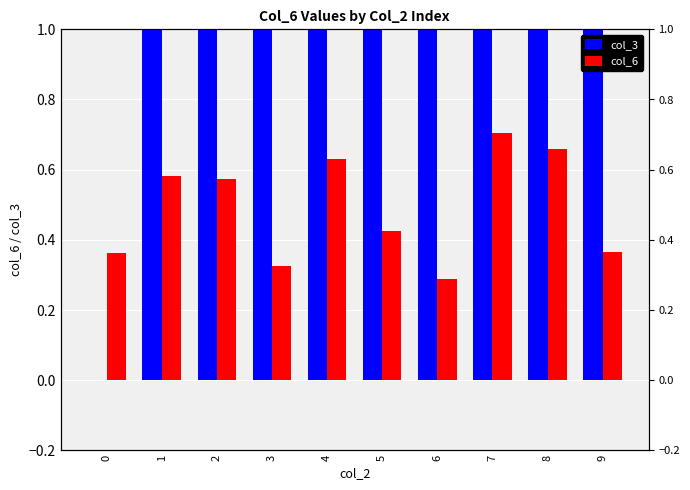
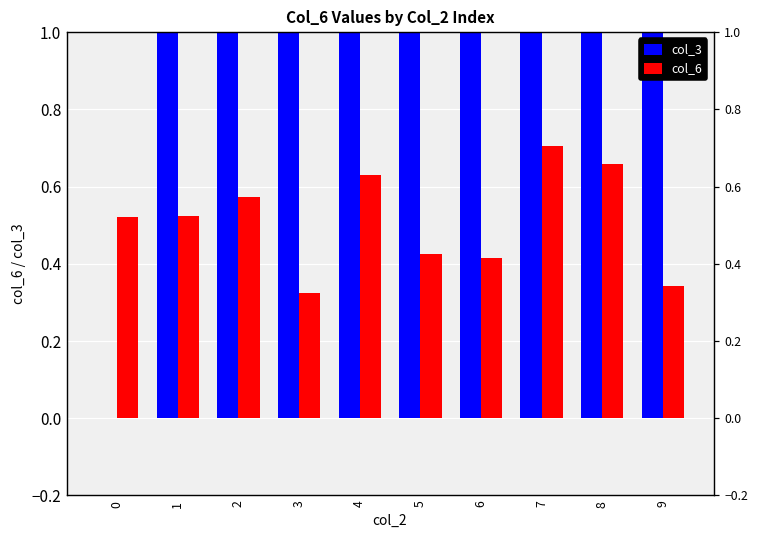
col_6, 0: 0.36 -> 0.52
col_6, 1: 0.58 -> 0.52
col_6, 6: 0.29 -> 0.42
col_6, 9: 0.37 -> 0.34
